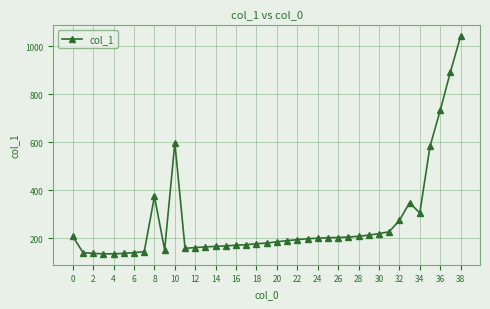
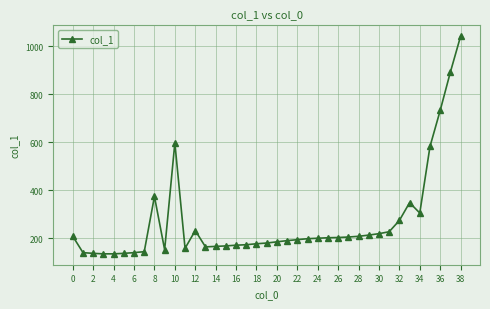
12: 160 -> 230
